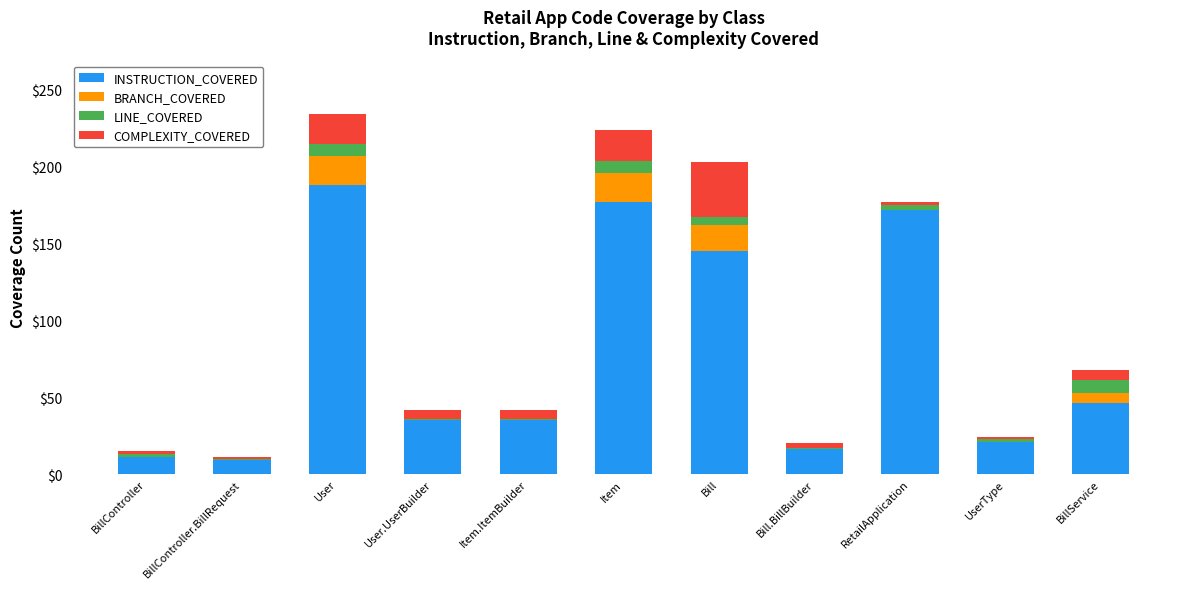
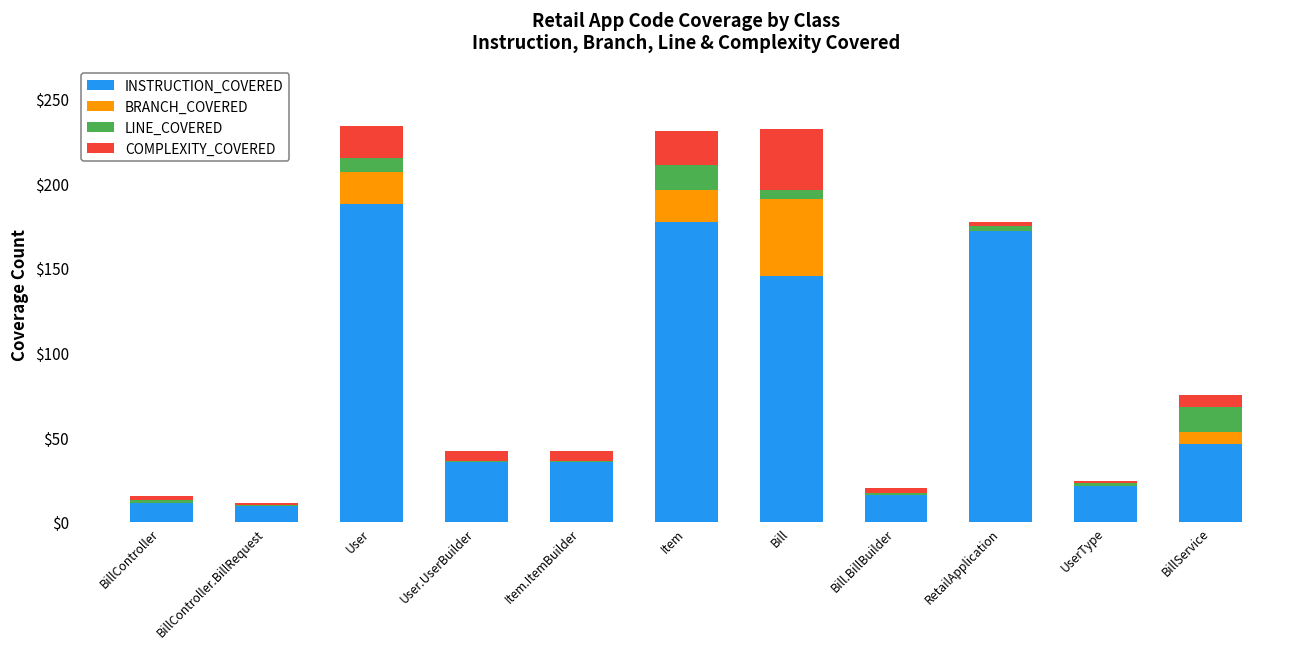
LINE_COVERED, Item: $8 -> $15
BRANCH_COVERED, Bill: $17 -> $46
LINE_COVERED, BillService: $8 -> $15
